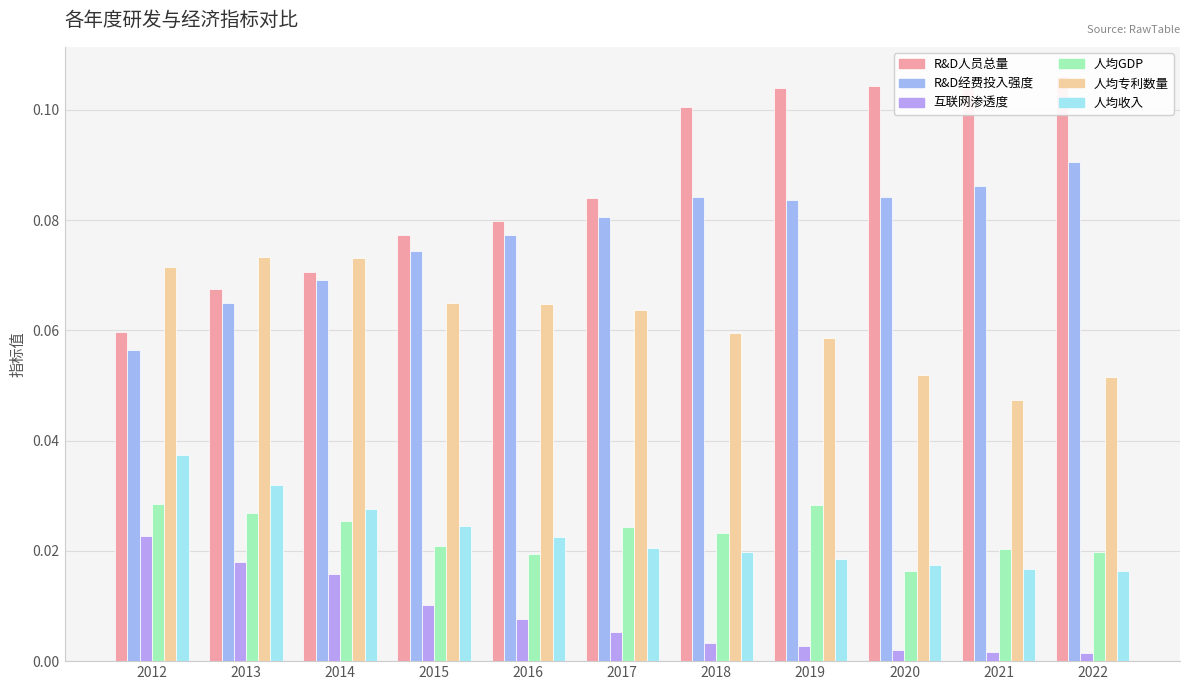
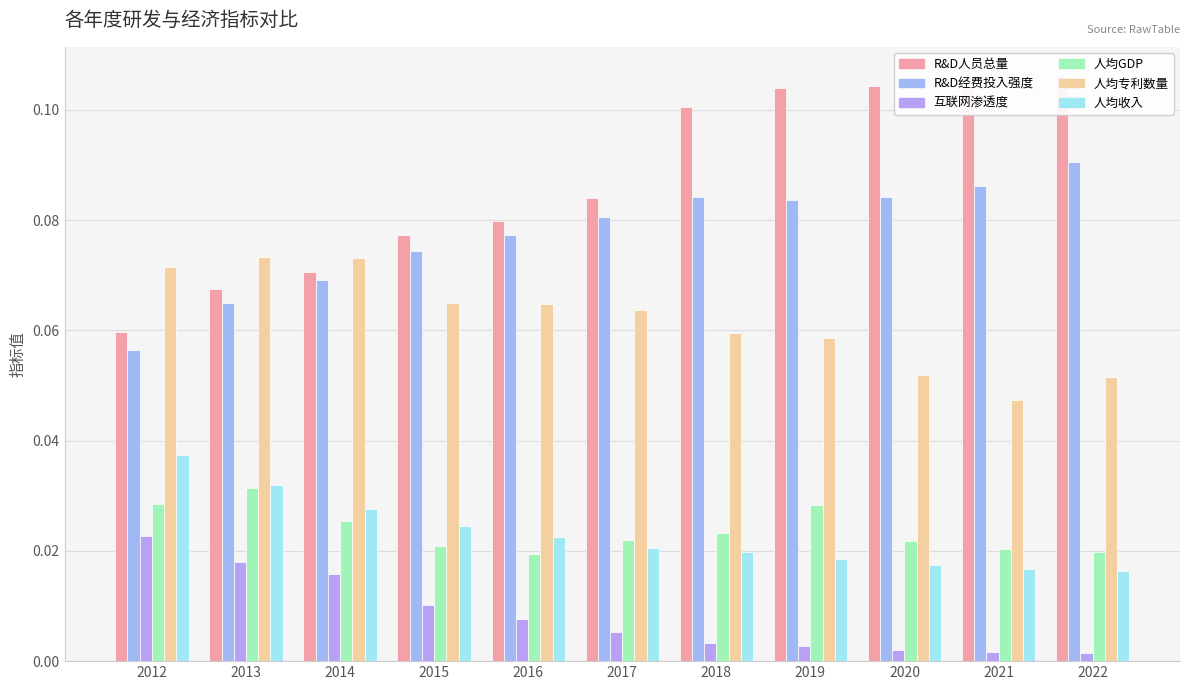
人均GDP, 2013: 0.027 -> 0.031
人均GDP, 2017: 0.024 -> 0.022
人均GDP, 2020: 0.016 -> 0.022
